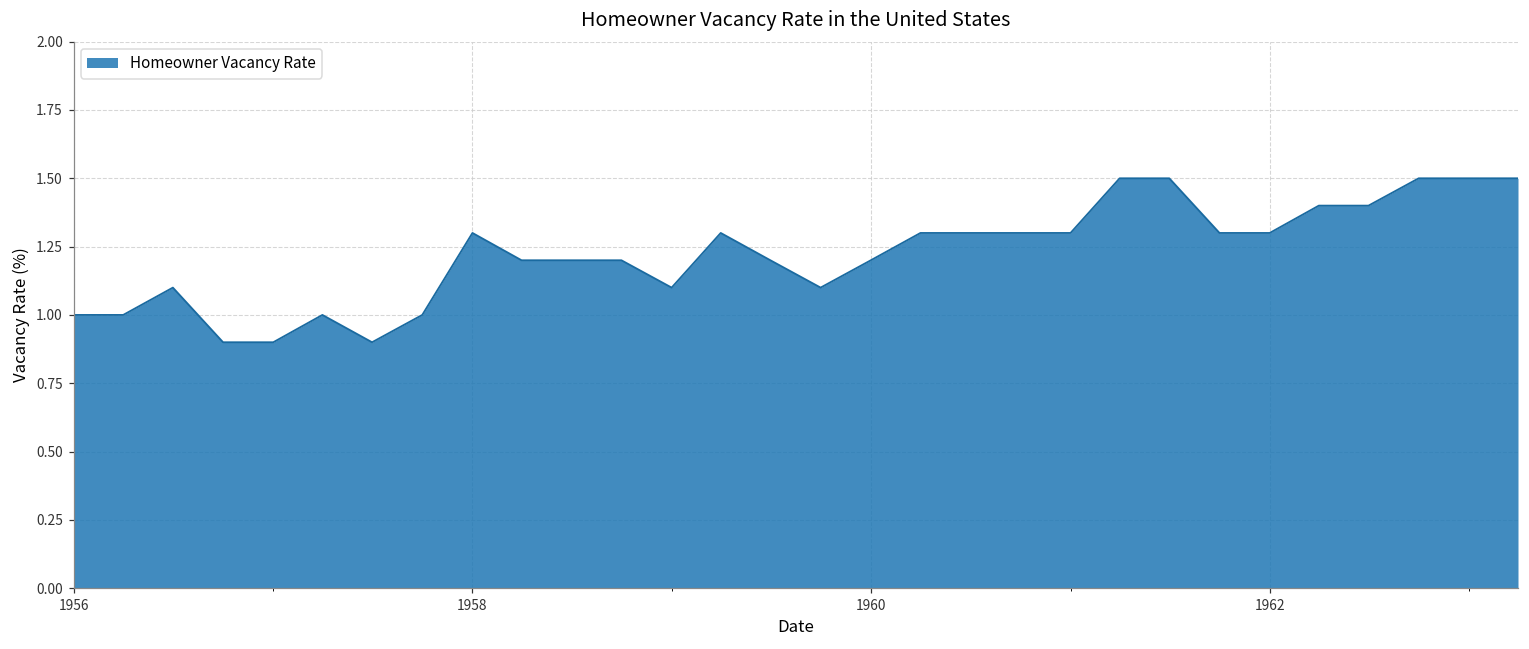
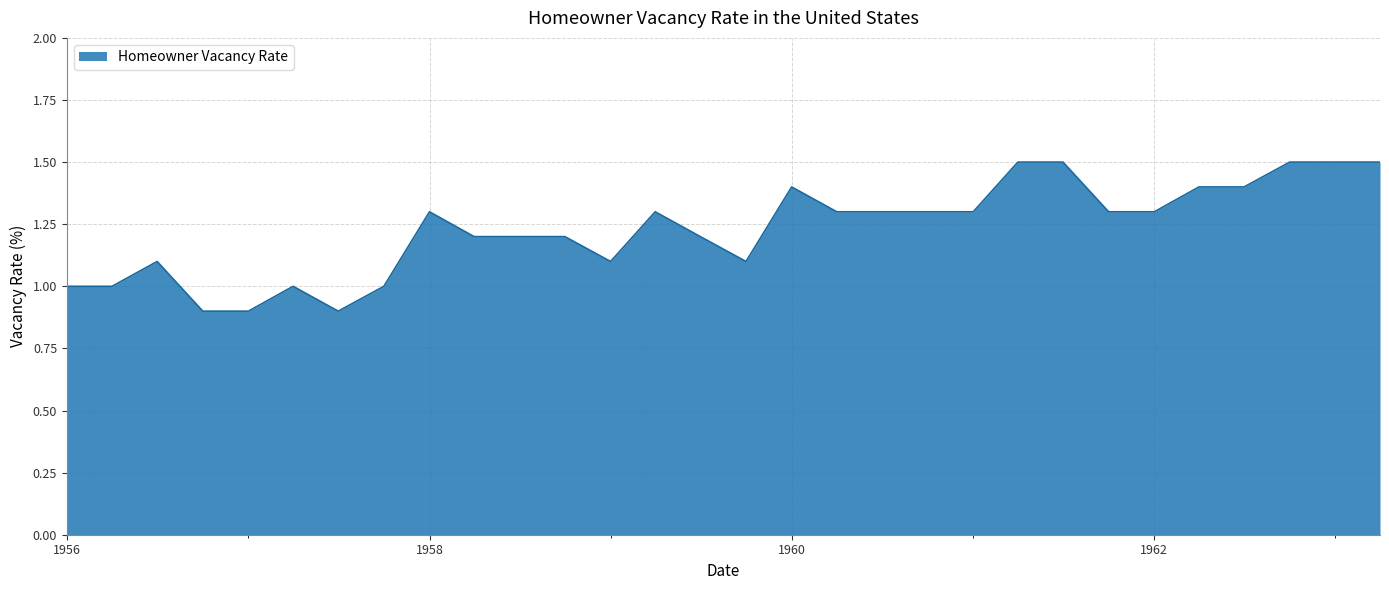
1960: 1.2 -> 1.4
